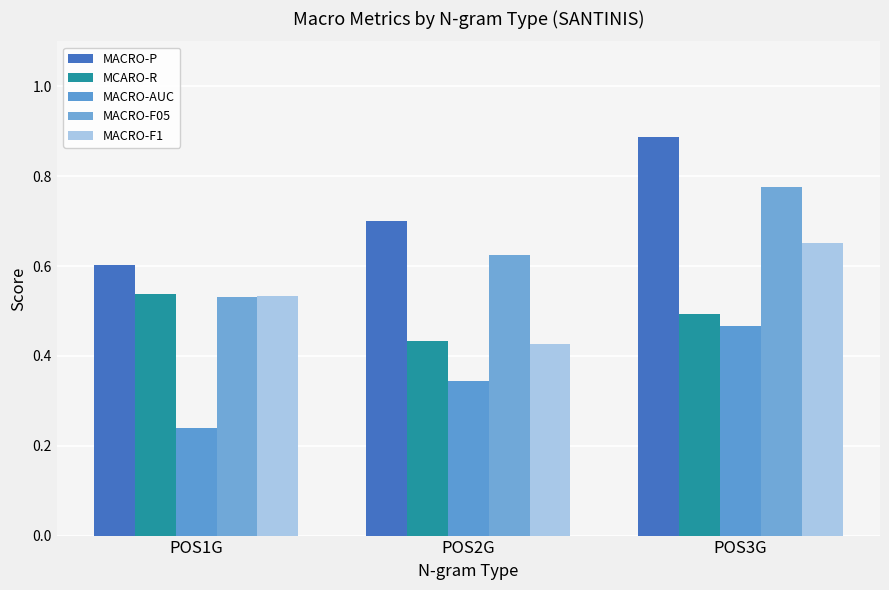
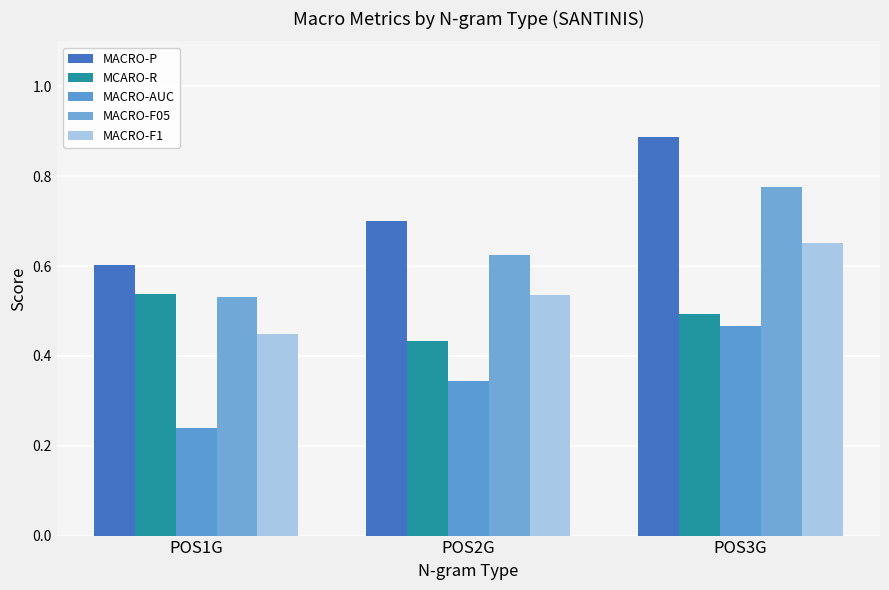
MACRO-F1, POS1G: 0.53 -> 0.45
MACRO-F1, POS2G: 0.43 -> 0.54
